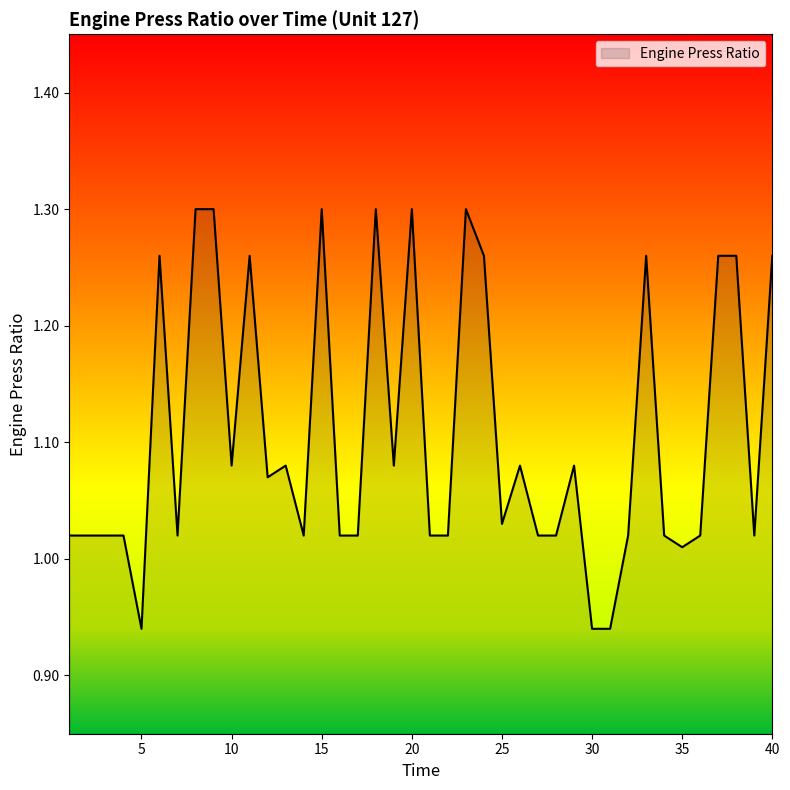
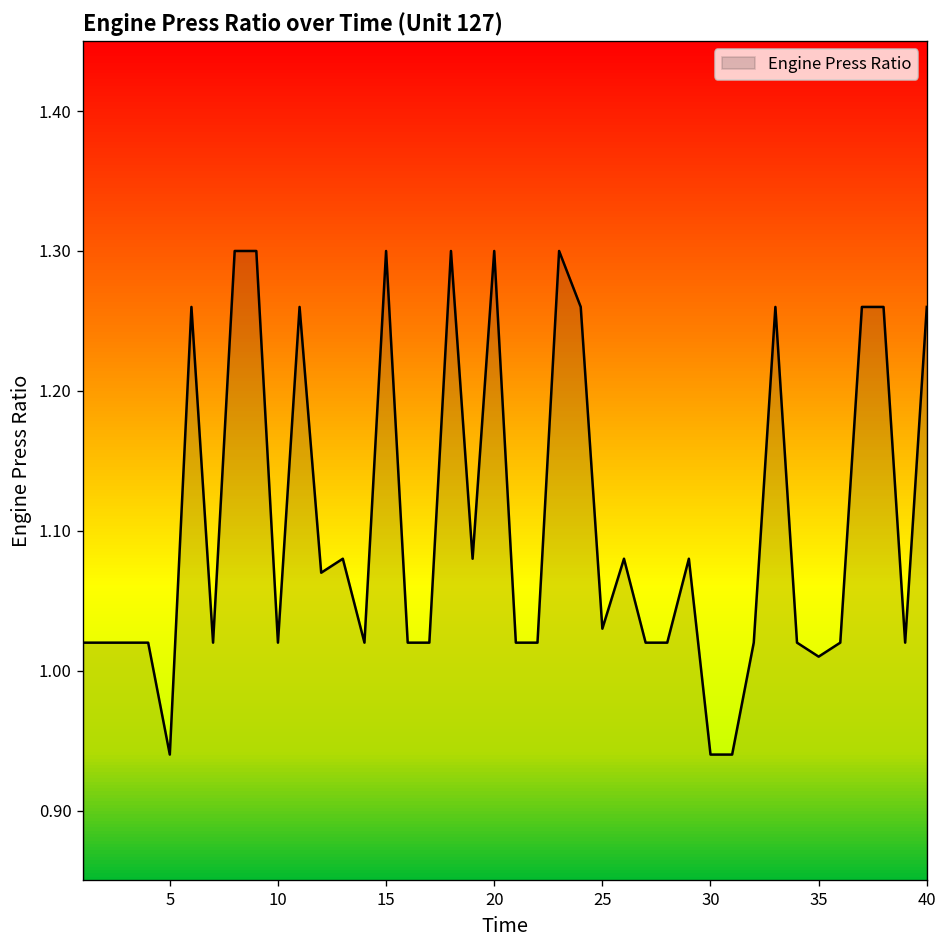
10: 1.08 -> 1.02
